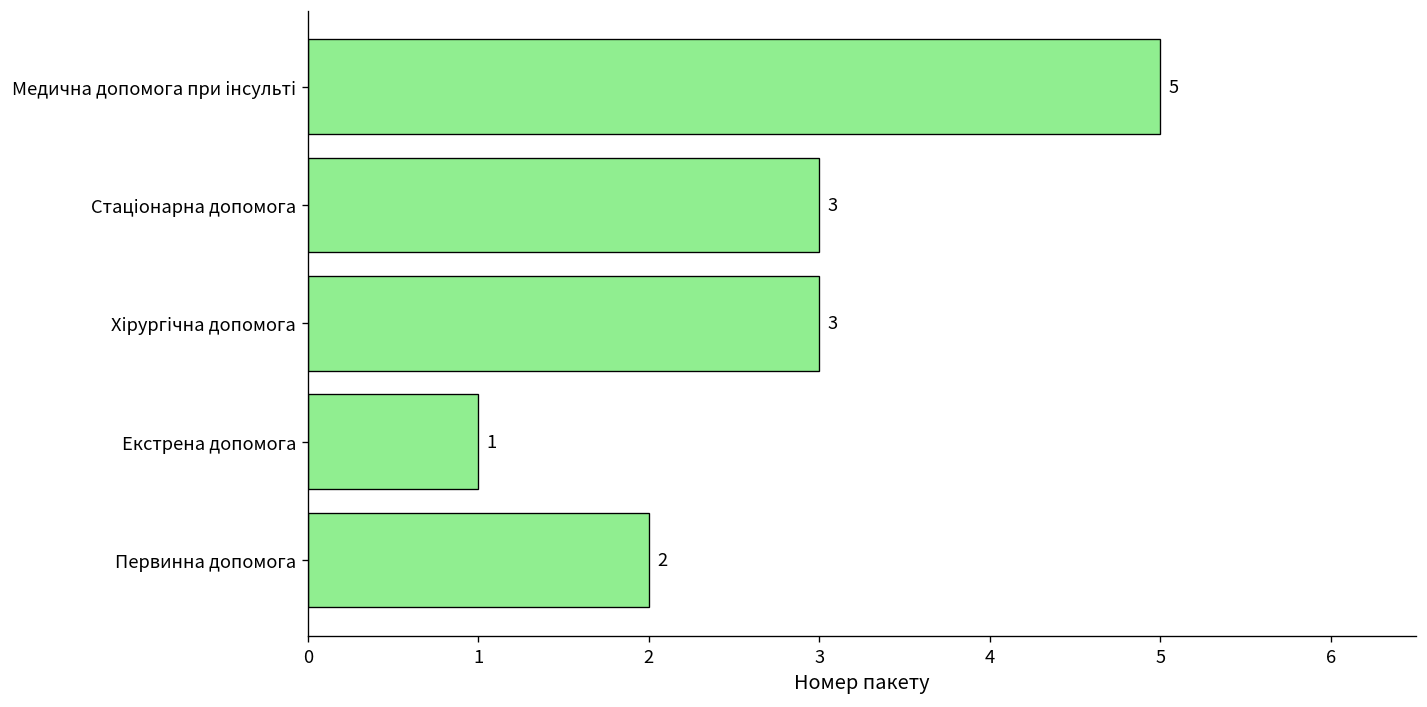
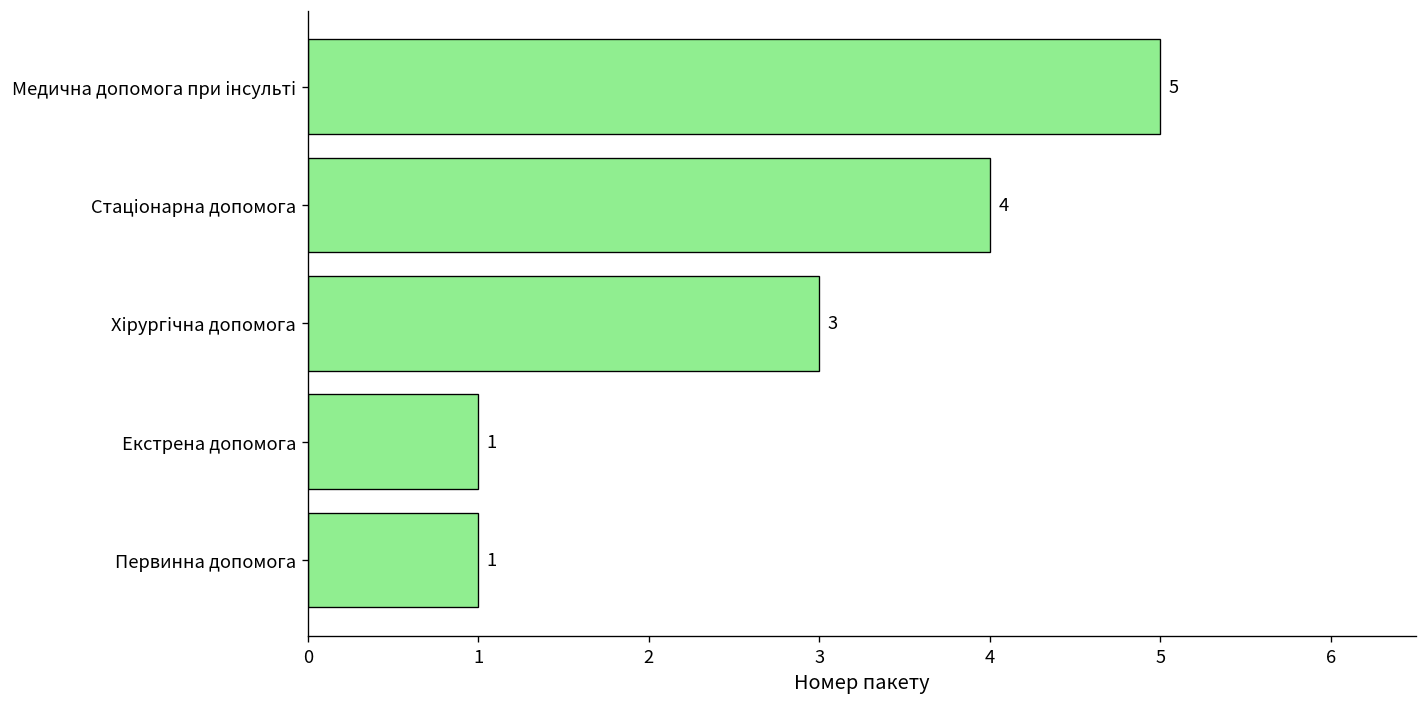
Стаціонарна допомога: 3 -> 4
Первинна допомога: 2 -> 1
